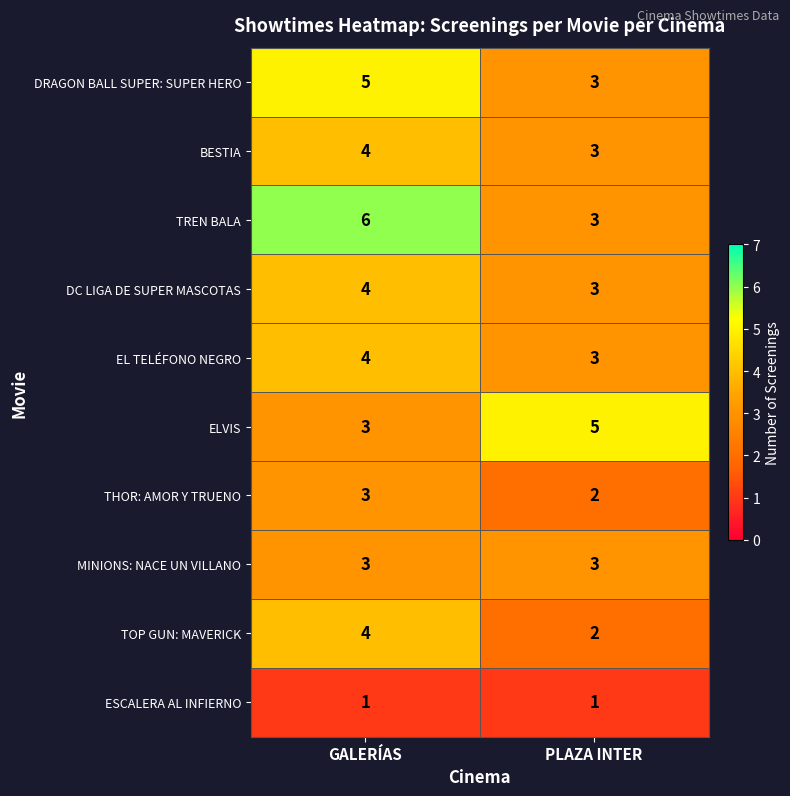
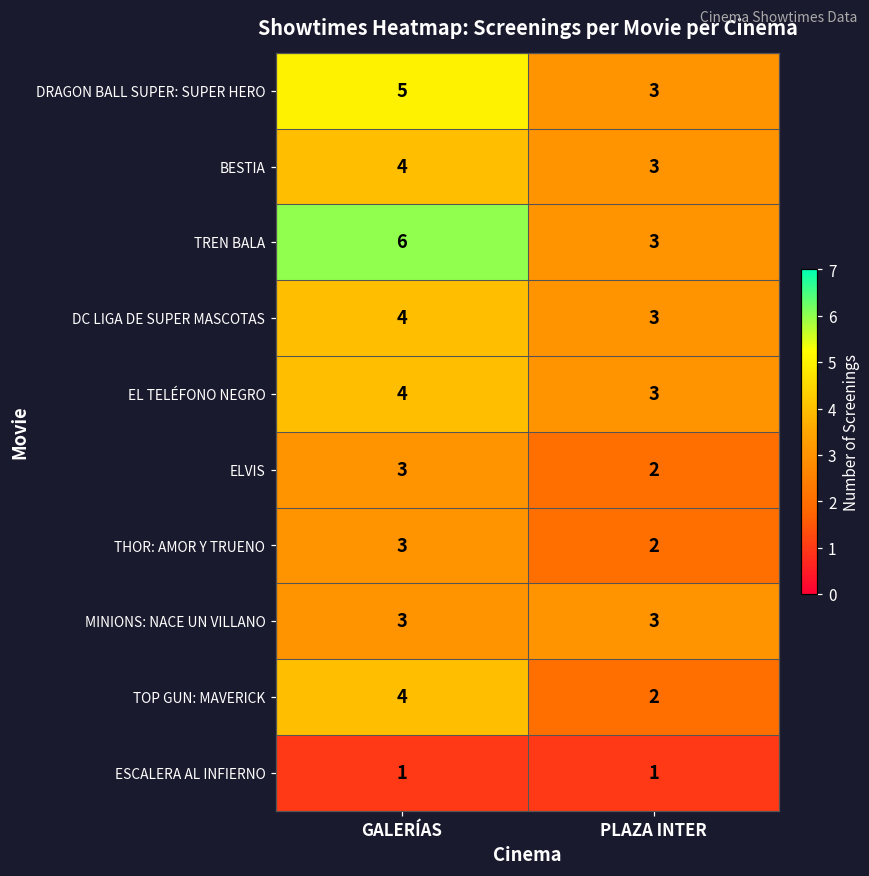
ELVIS, PLAZA INTER: 5 -> 2
